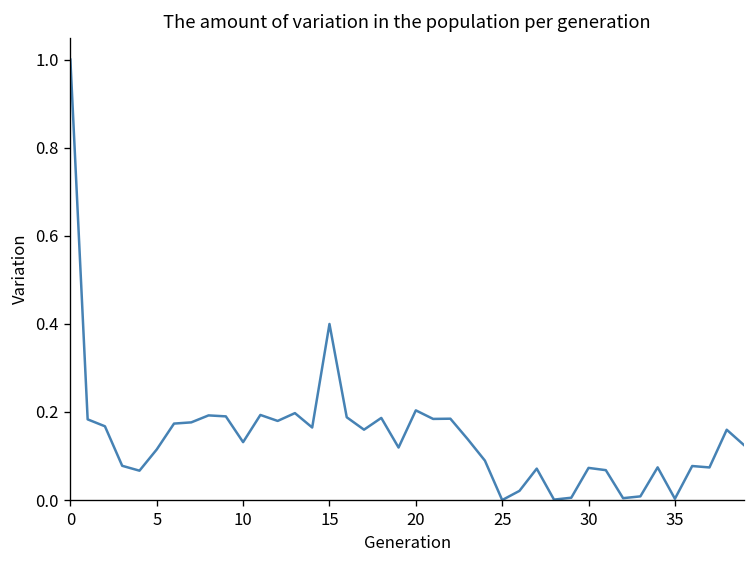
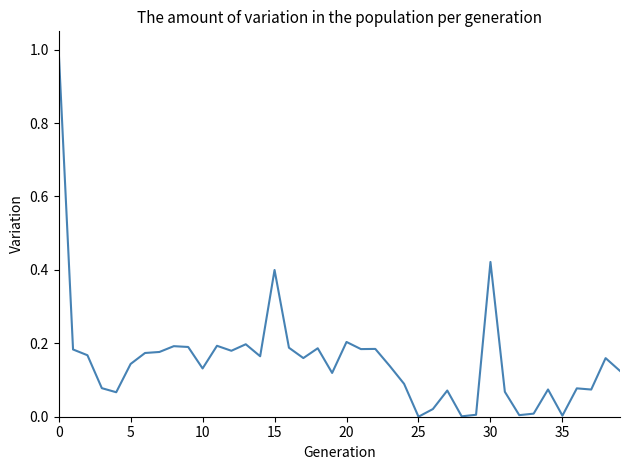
5: 0.11 -> 0.14
30: 0.07 -> 0.42
